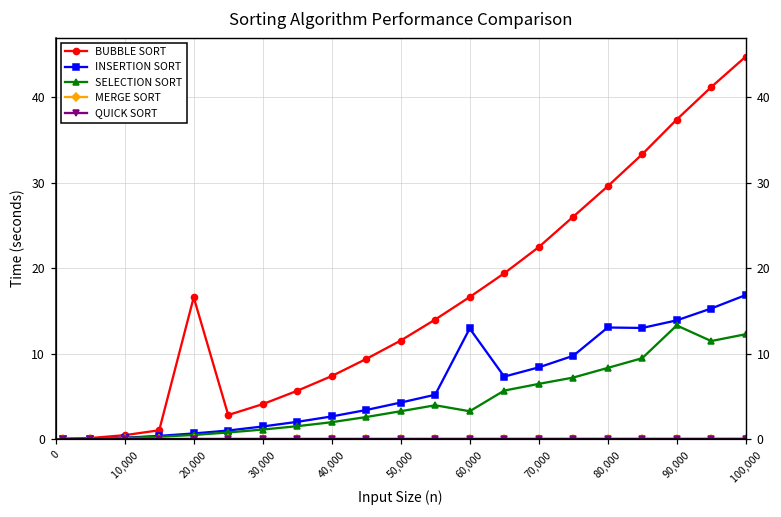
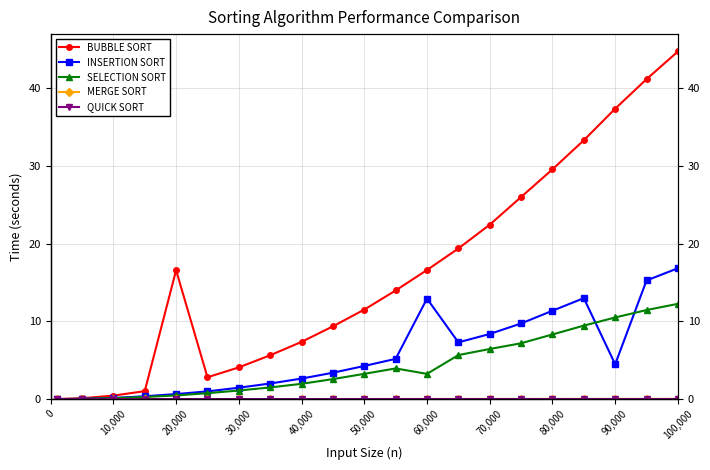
INSERTION SORT, 80,000: 13 -> 11
INSERTION SORT, 90,000: 14 -> 4
SELECTION SORT, 90,000: 13 -> 11
